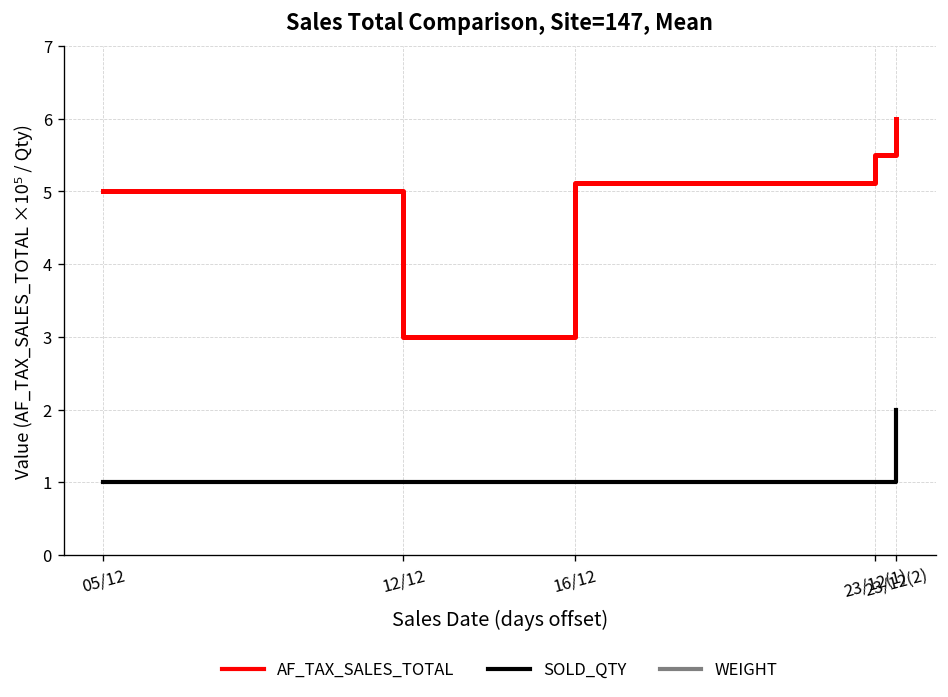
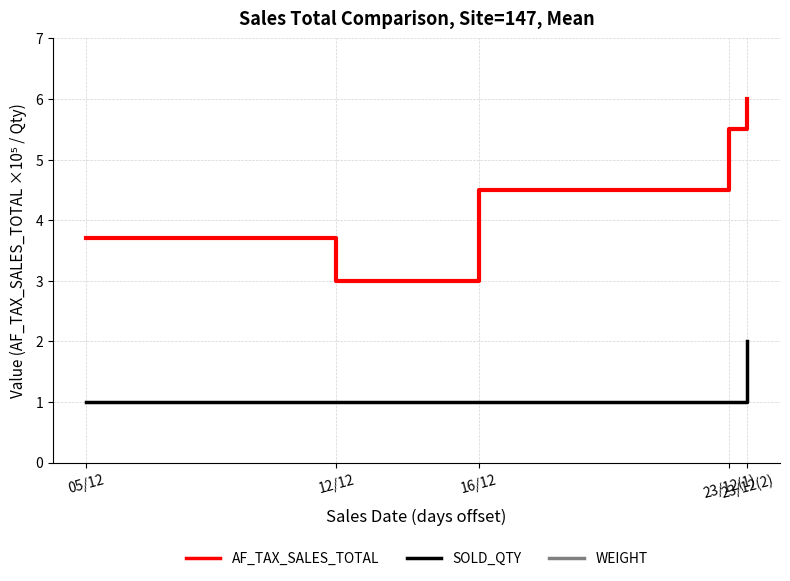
AF_TAX_SALES_TOTAL, 05/12: 5.0 -> 3.7
AF_TAX_SALES_TOTAL, 16/12: 5.1 -> 4.5
